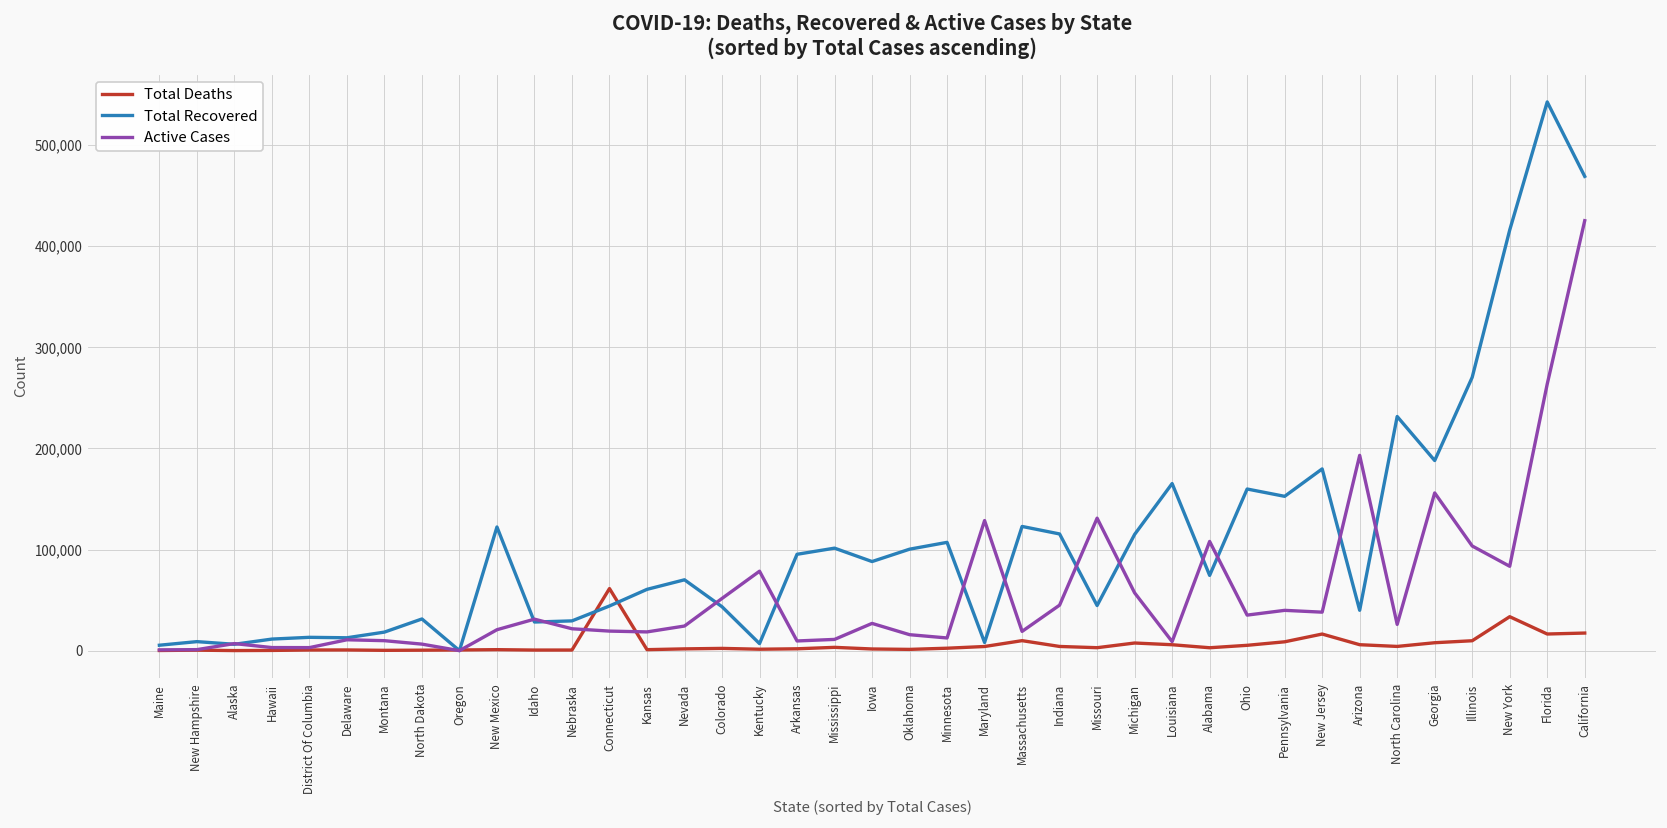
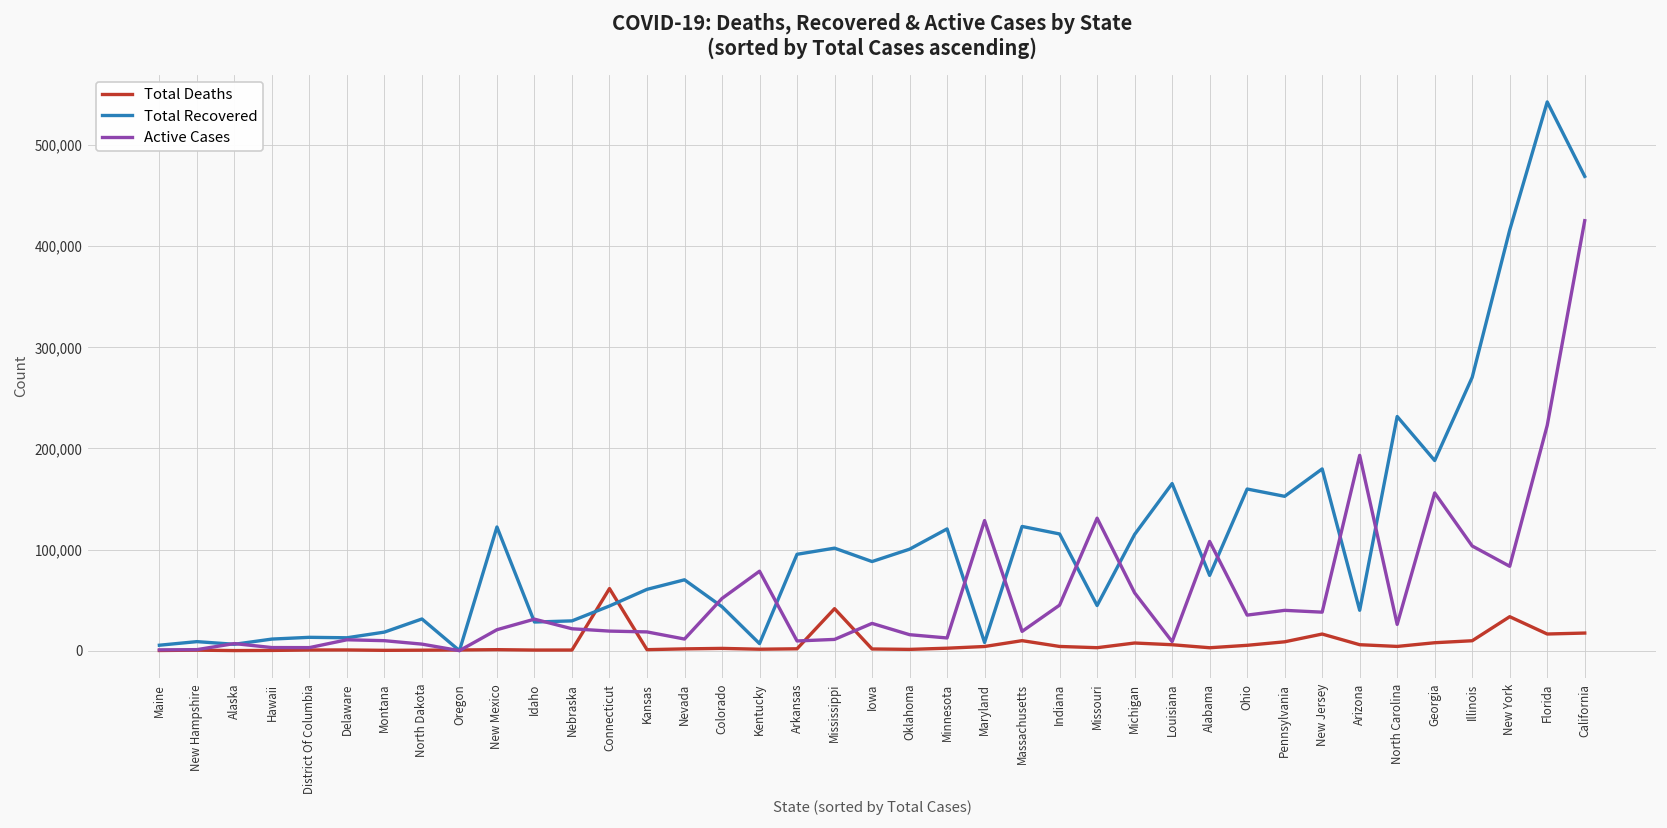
Active Cases, Nevada: 20,000 -> 10,000
Total Deaths, Mississippi: 0 -> 40,000
Total Recovered, Minnesota: 110,000 -> 120,000
Active Cases, Florida: 260,000 -> 220,000
